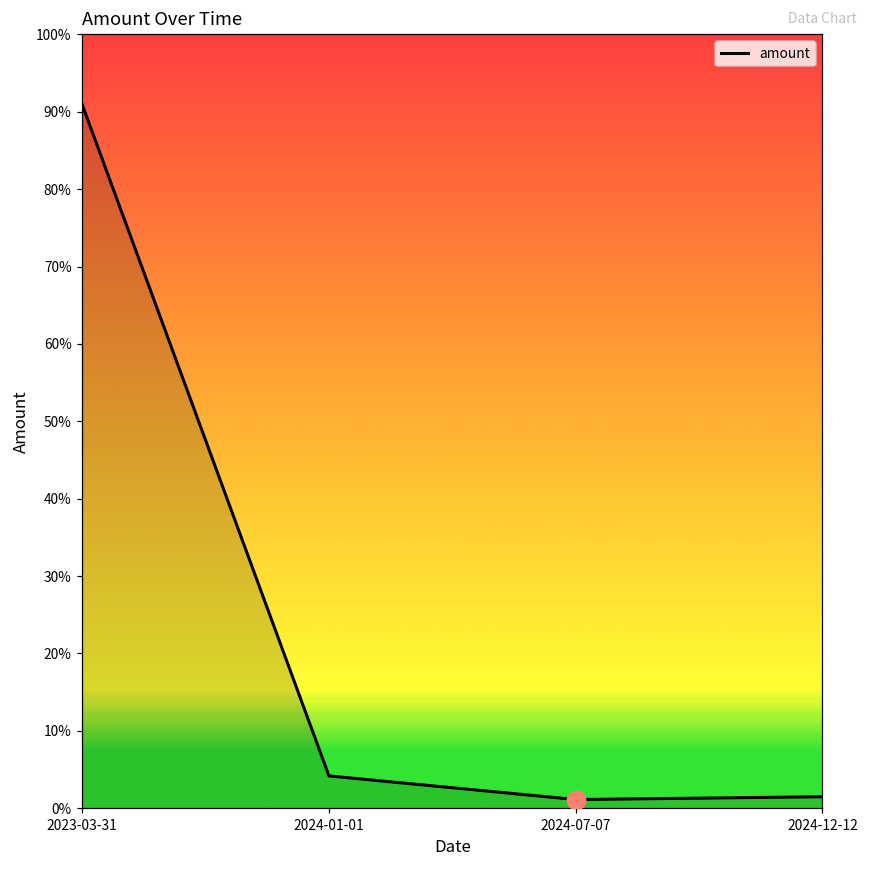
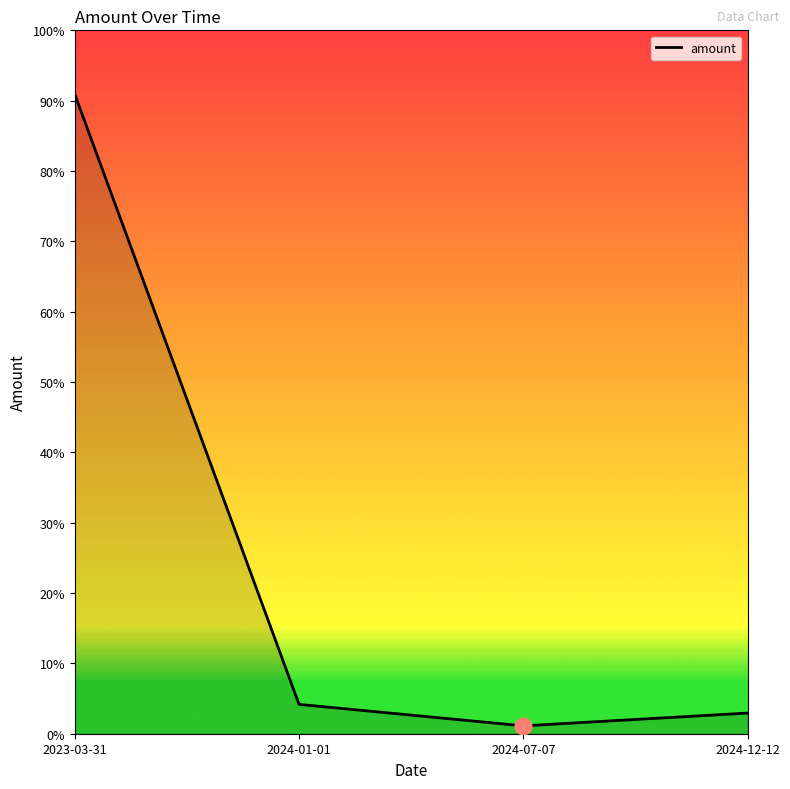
amount, 2024-12-12: 1% -> 3%
